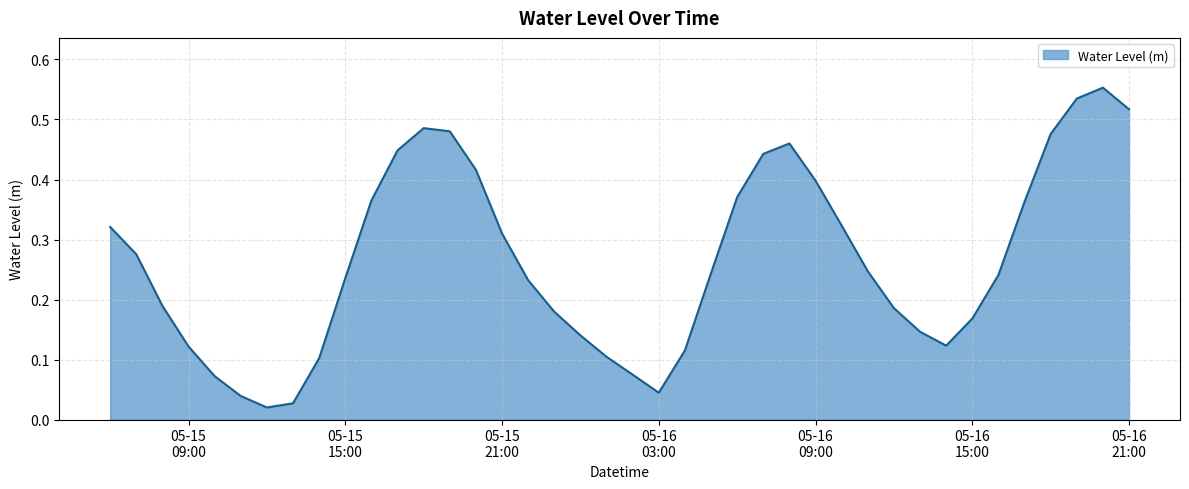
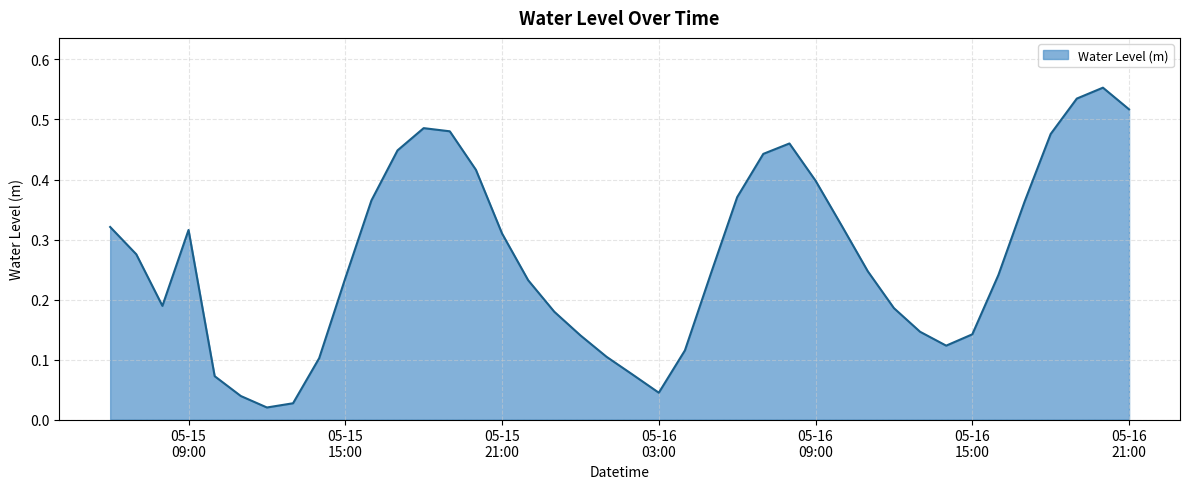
05-15 09:00: 0.12 -> 0.32
05-16 15:00: 0.17 -> 0.14
